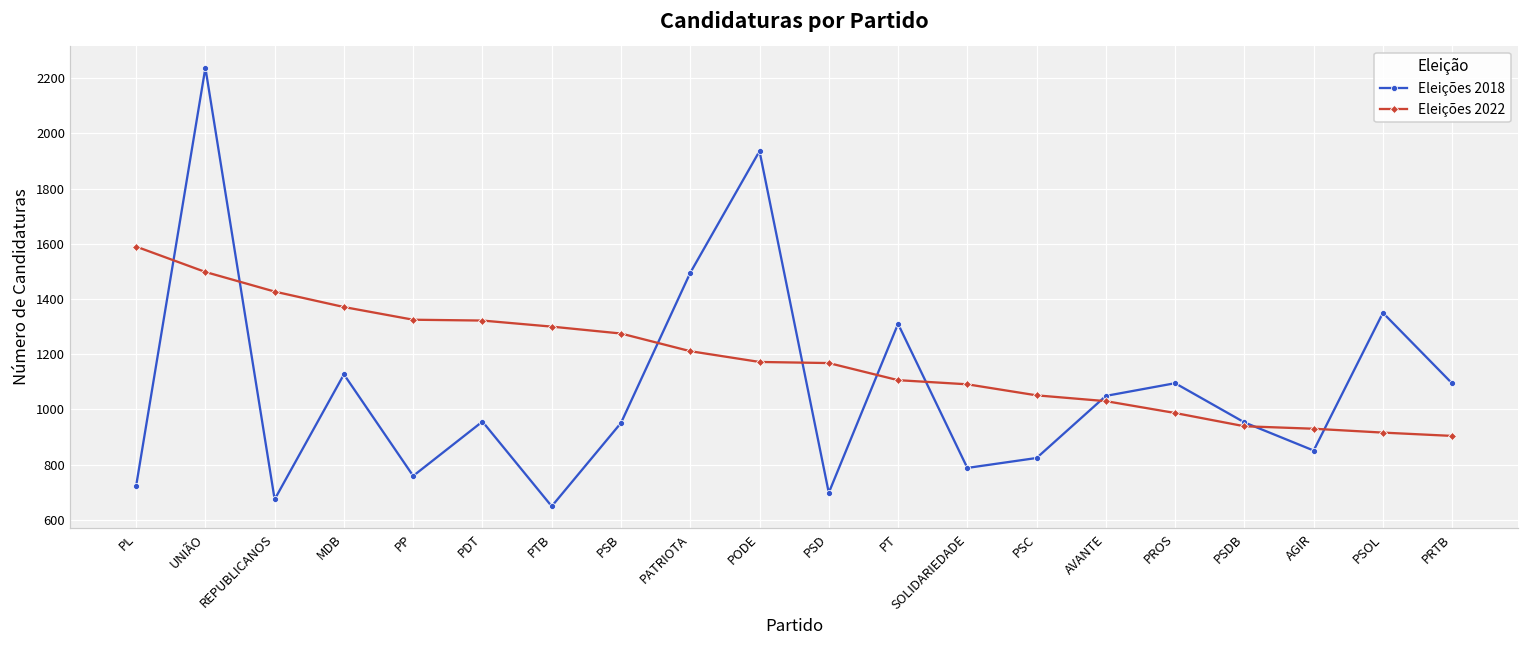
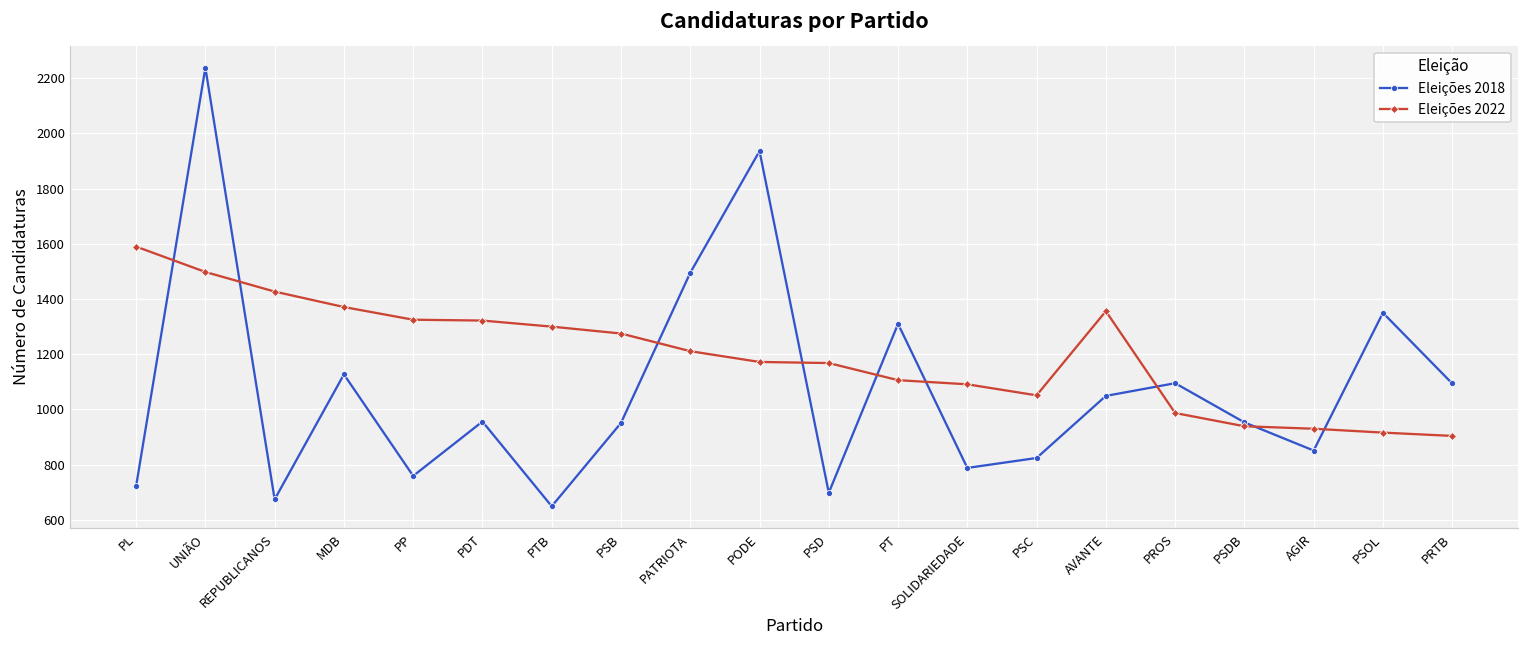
Eleições 2022, AVANTE: 1030 -> 1360
